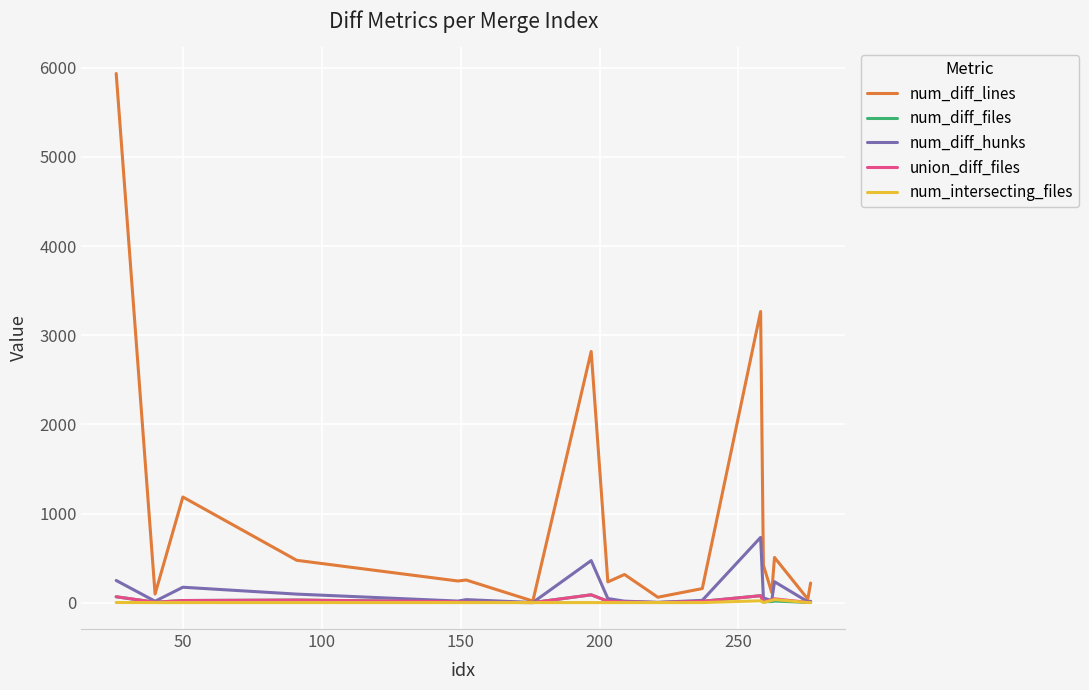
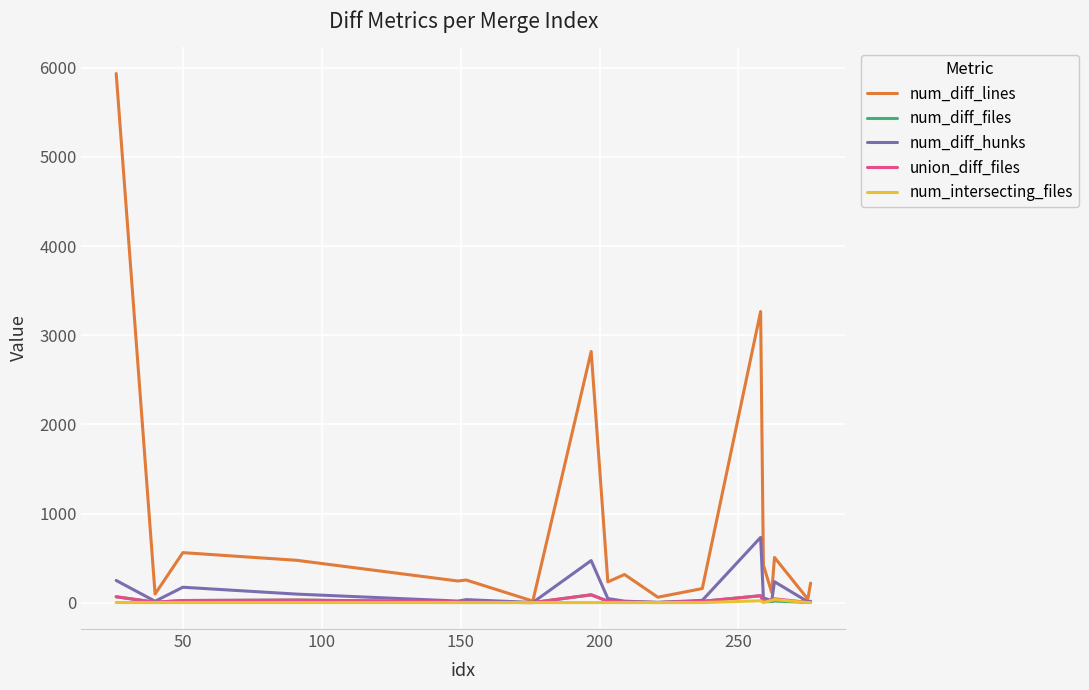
num_diff_lines, 50: 1200 -> 600
